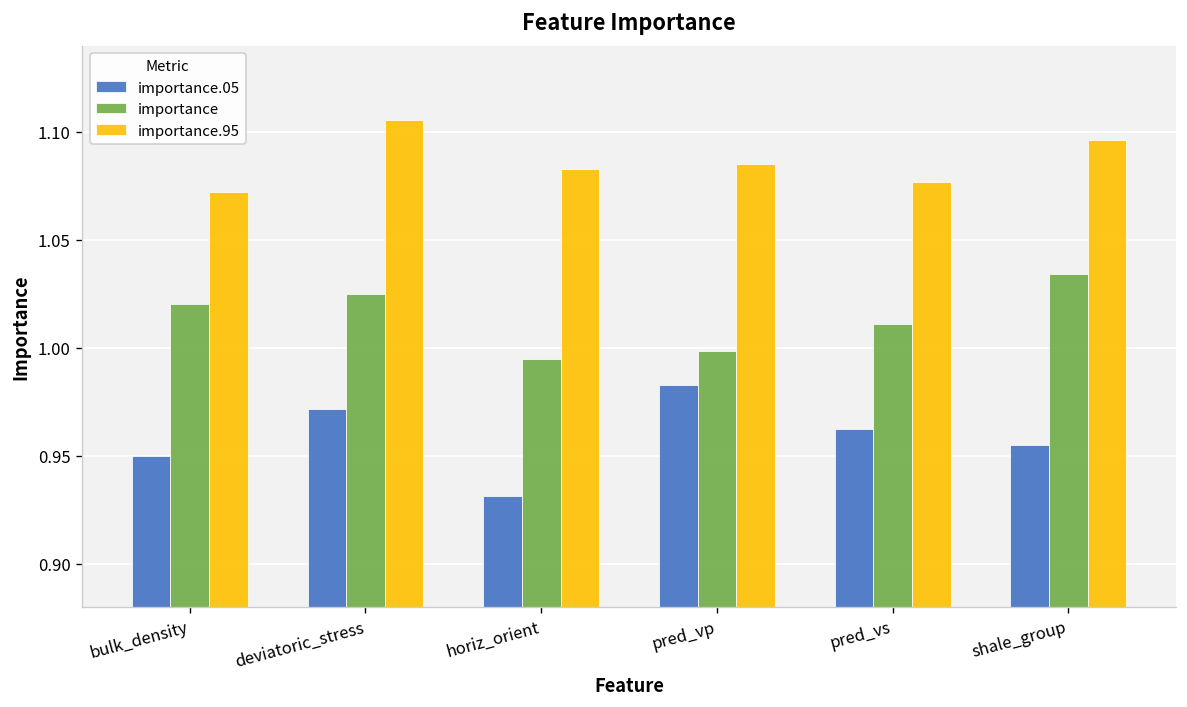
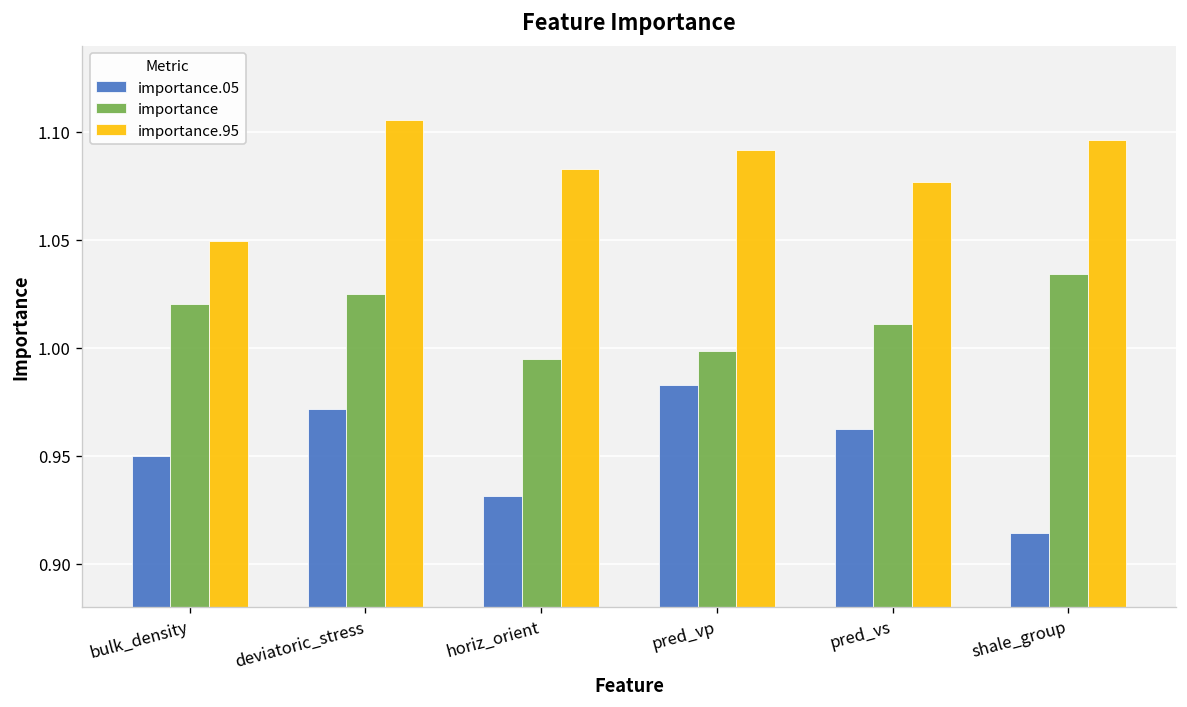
importance.95, bulk_density: 1.072 -> 1.049
importance.95, pred_vp: 1.085 -> 1.092
importance.05, shale_group: 0.955 -> 0.914
